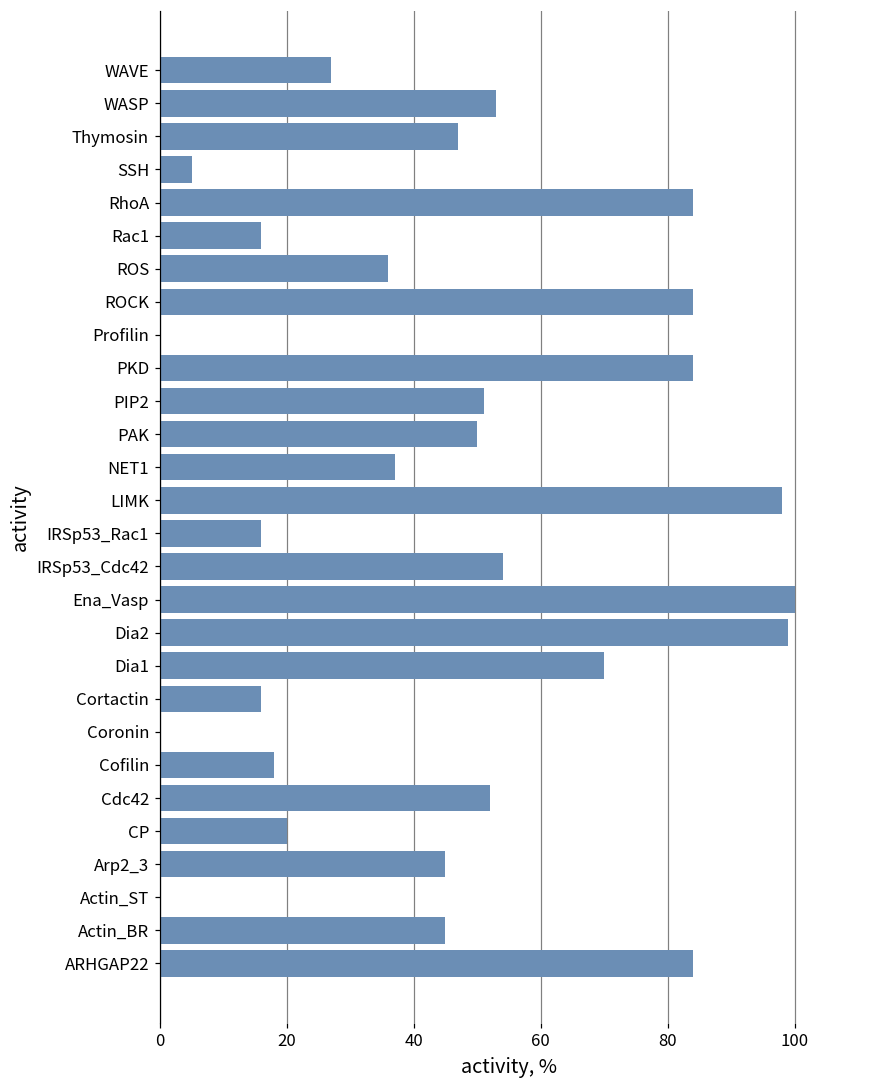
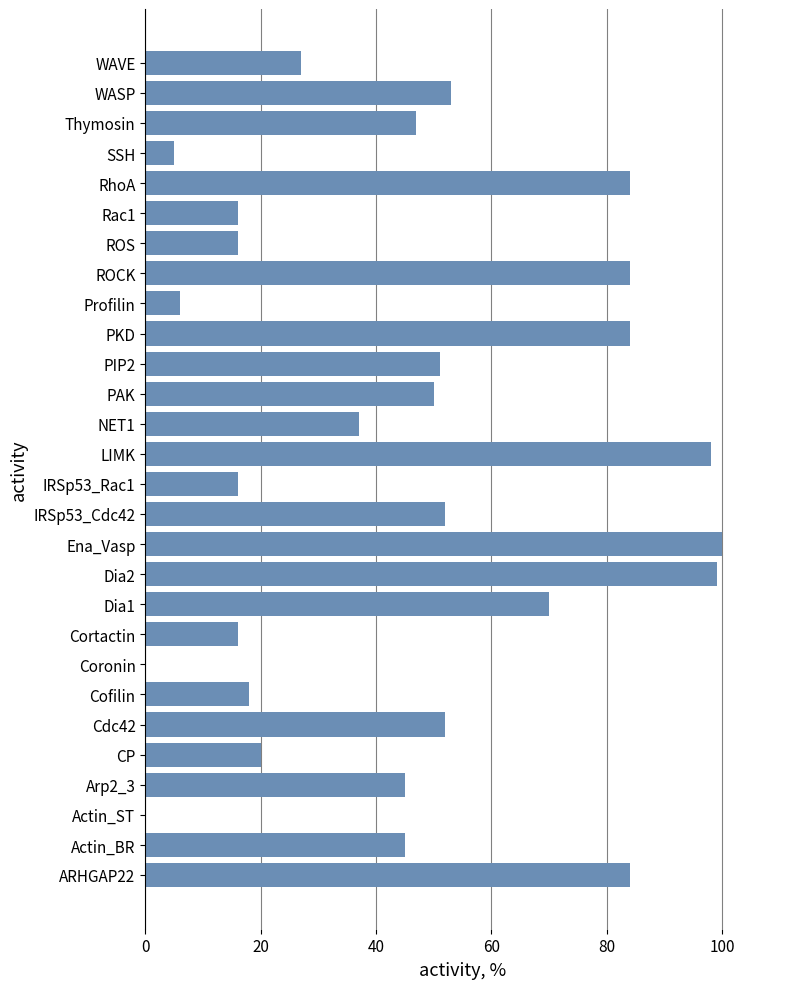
ROS: 36 -> 16
Profilin: 0 -> 6
IRSp53_Cdc42: 54 -> 52
